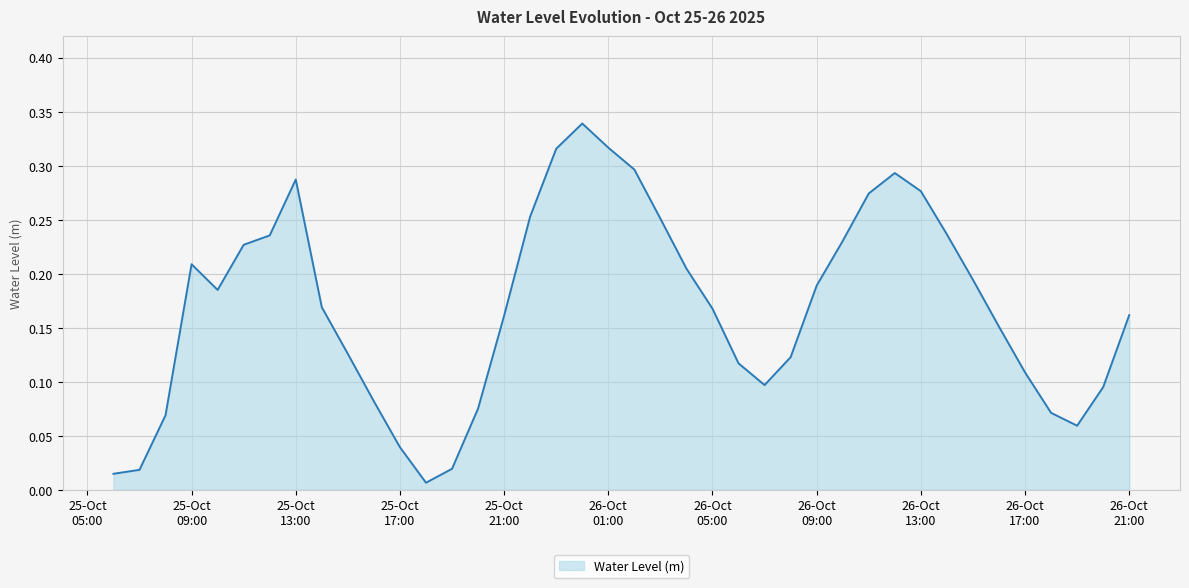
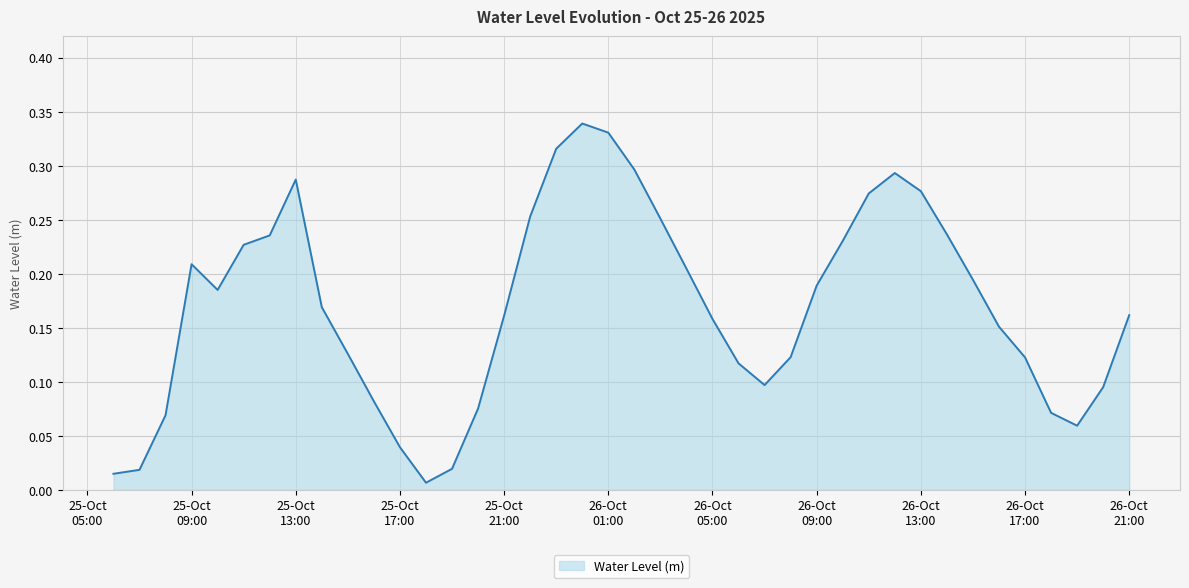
26-Oct 01:00: 0.317 -> 0.331
26-Oct 05:00: 0.168 -> 0.158
26-Oct 17:00: 0.109 -> 0.123
